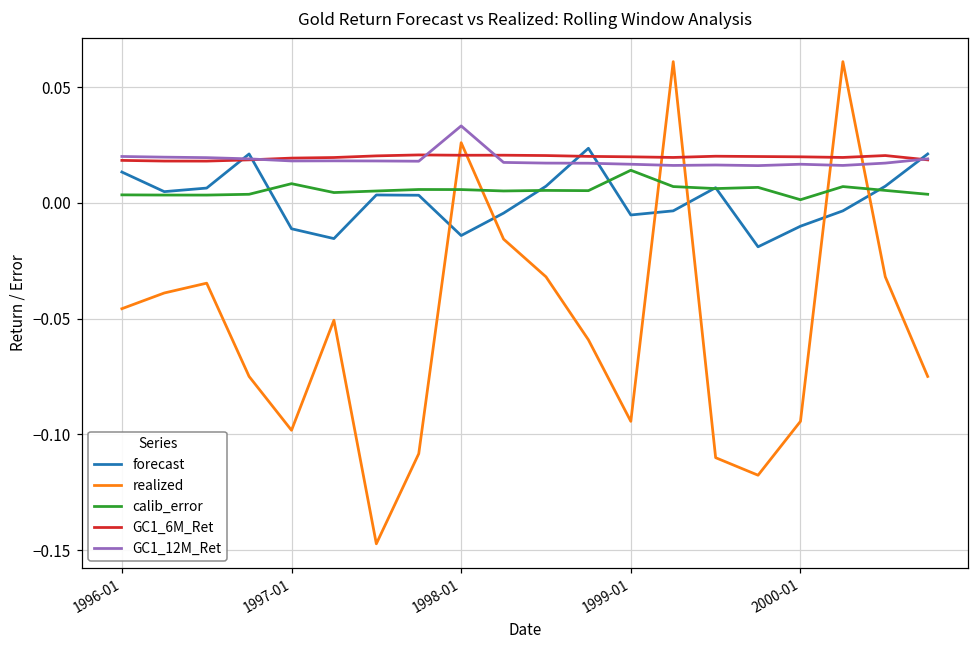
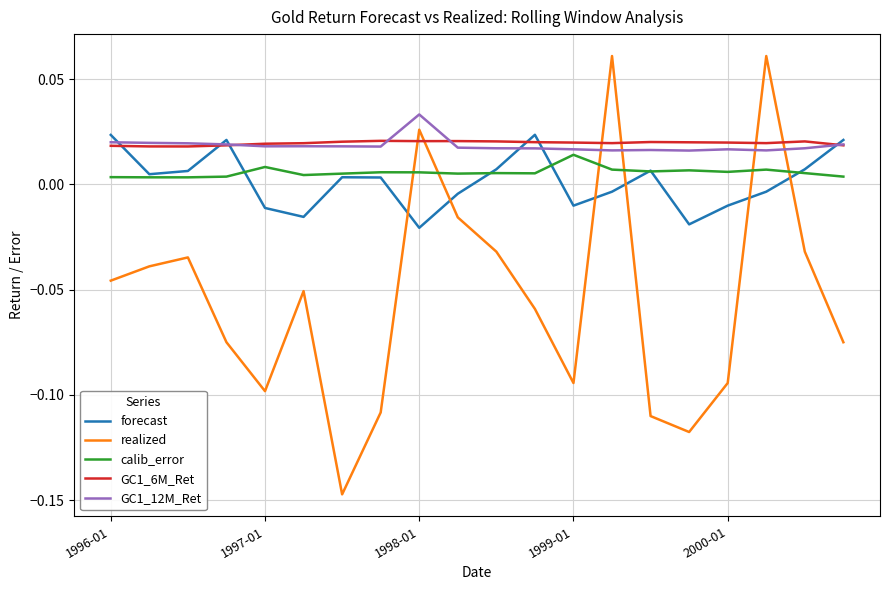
forecast, 1996-01: 0.013 -> 0.024
forecast, 1998-01: -0.014 -> -0.021
forecast, 1999-01: -0.005 -> -0.010
calib_error, 2000-01: 0.001 -> 0.006
